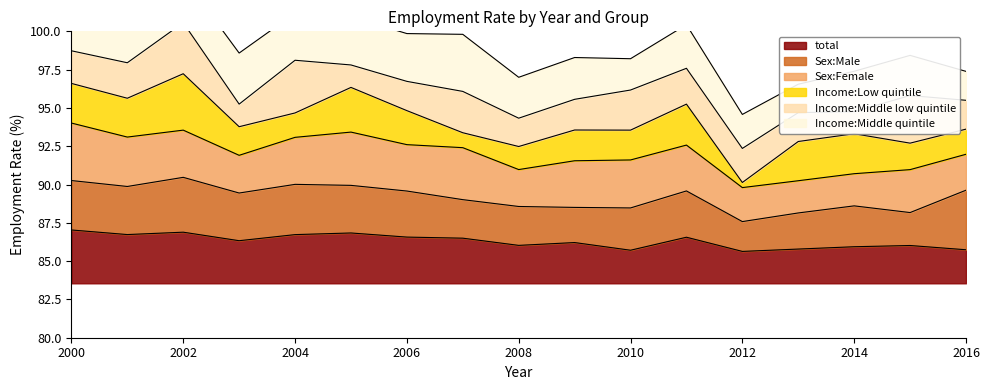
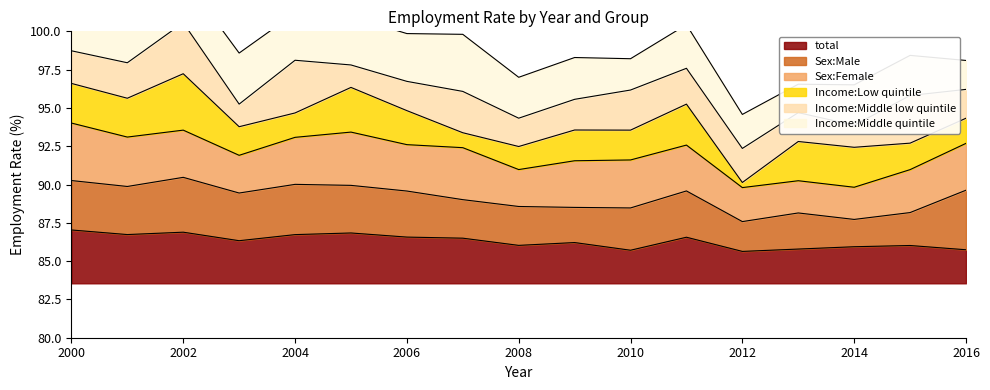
Sex:Male, 2014: 2.7 -> 1.8
Sex:Female, 2016: 2.3 -> 3.1
